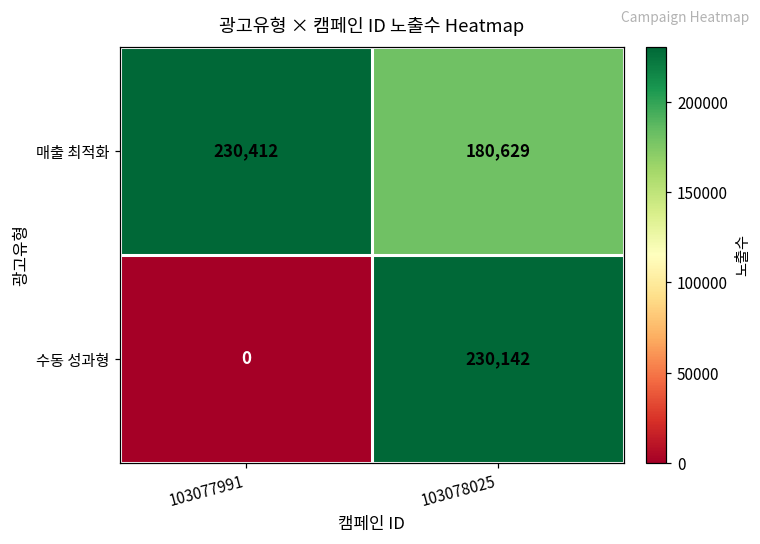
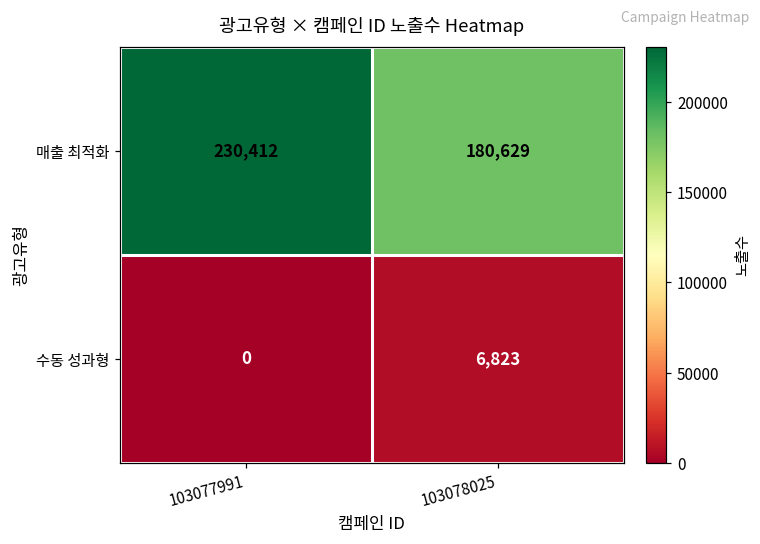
수동 성과형, 103078025: 230,142 -> 6,823
